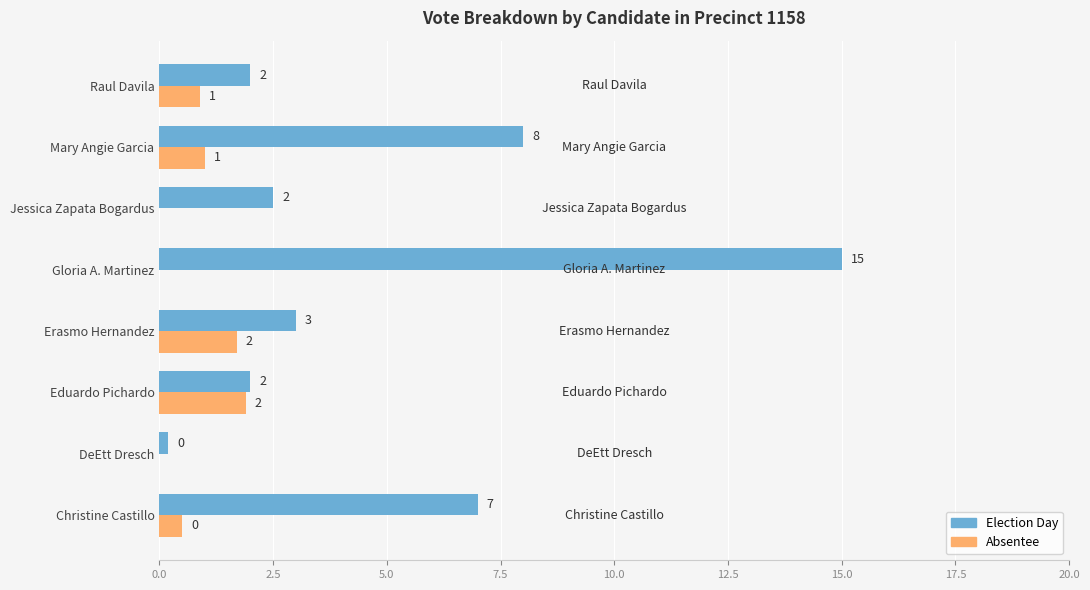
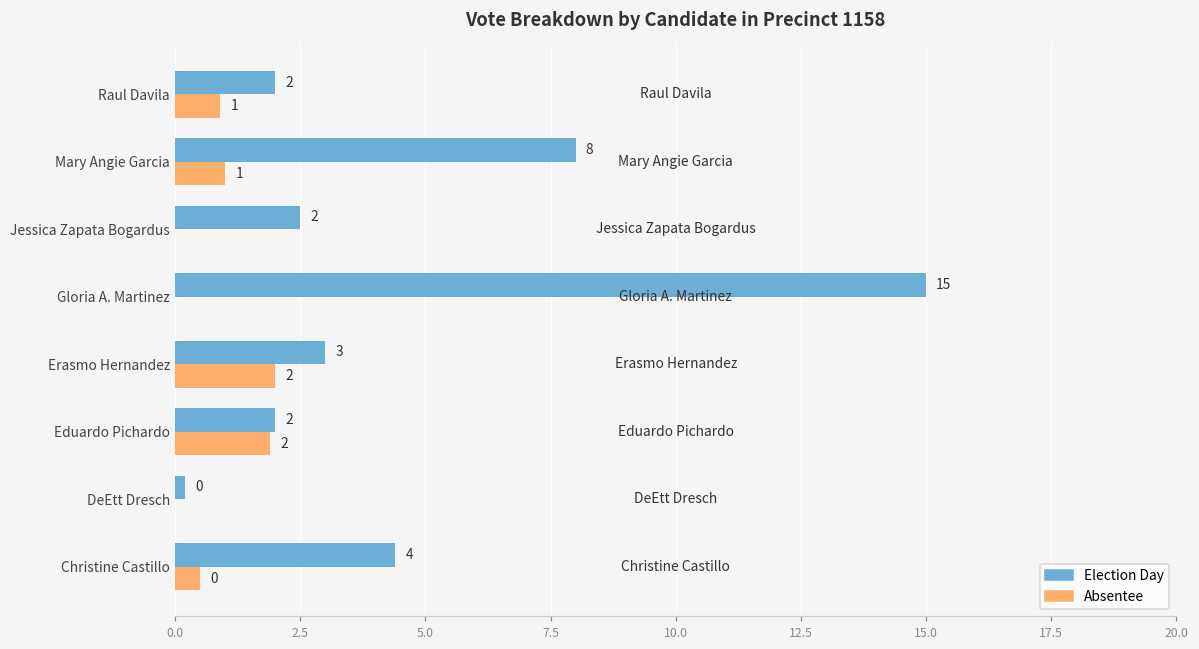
Absentee, Erasmo Hernandez: 1.7 -> 2.0
Election Day, Christine Castillo: 7 -> 4
